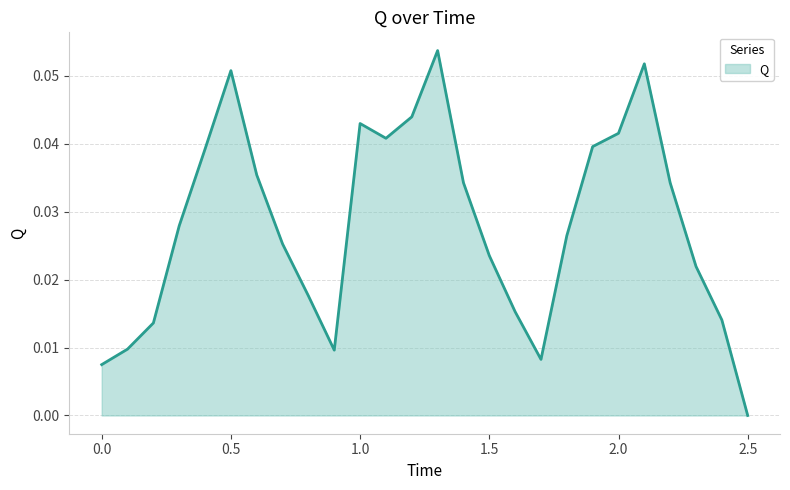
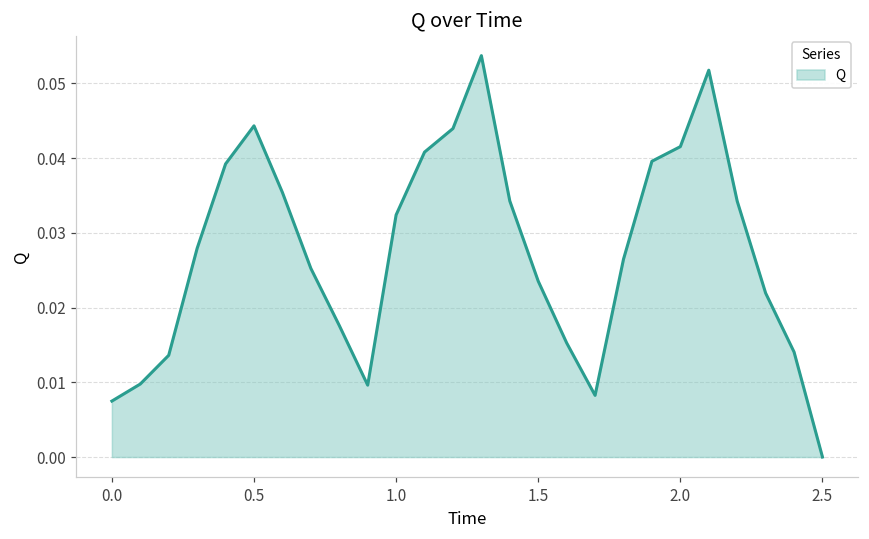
0.5: 0.051 -> 0.044
1.0: 0.043 -> 0.032
